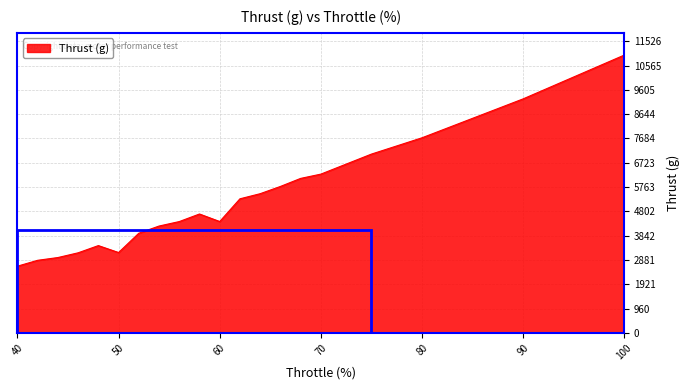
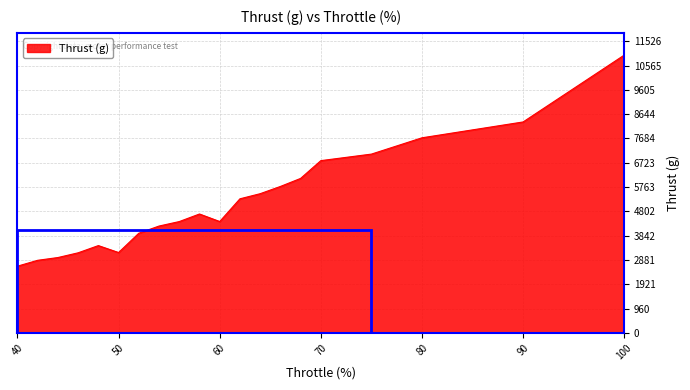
70: 6300 -> 6800
90: 9200 -> 8300
